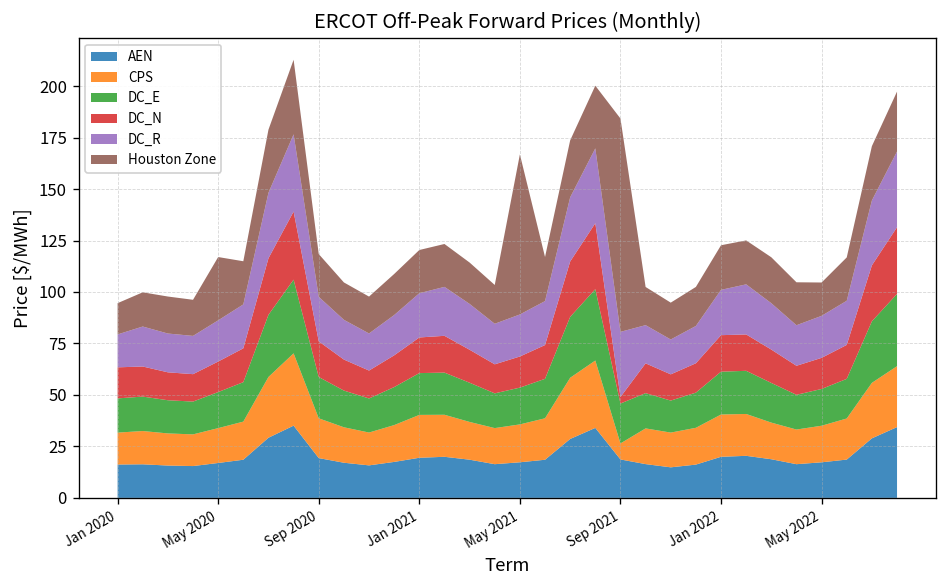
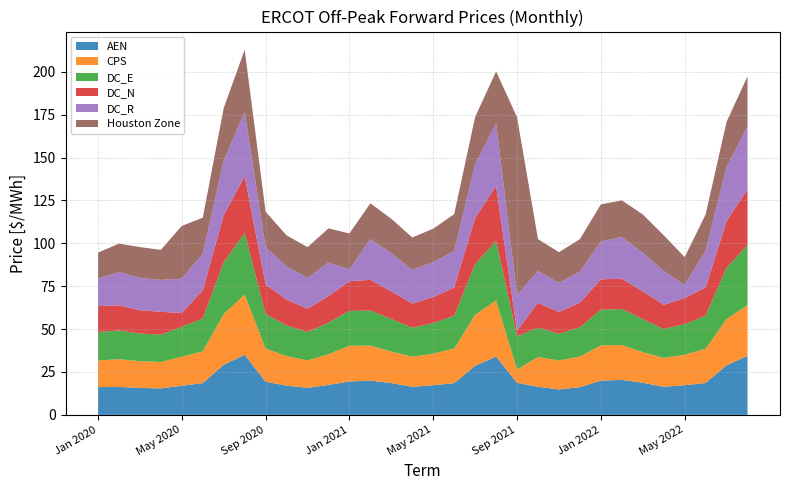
DC_N, May 2020: 15 -> 8
DC_R, Jan 2021: 21 -> 7
Houston Zone, May 2021: 78 -> 19
DC_R, Sep 2021: 32 -> 21
DC_R, May 2022: 20 -> 8
